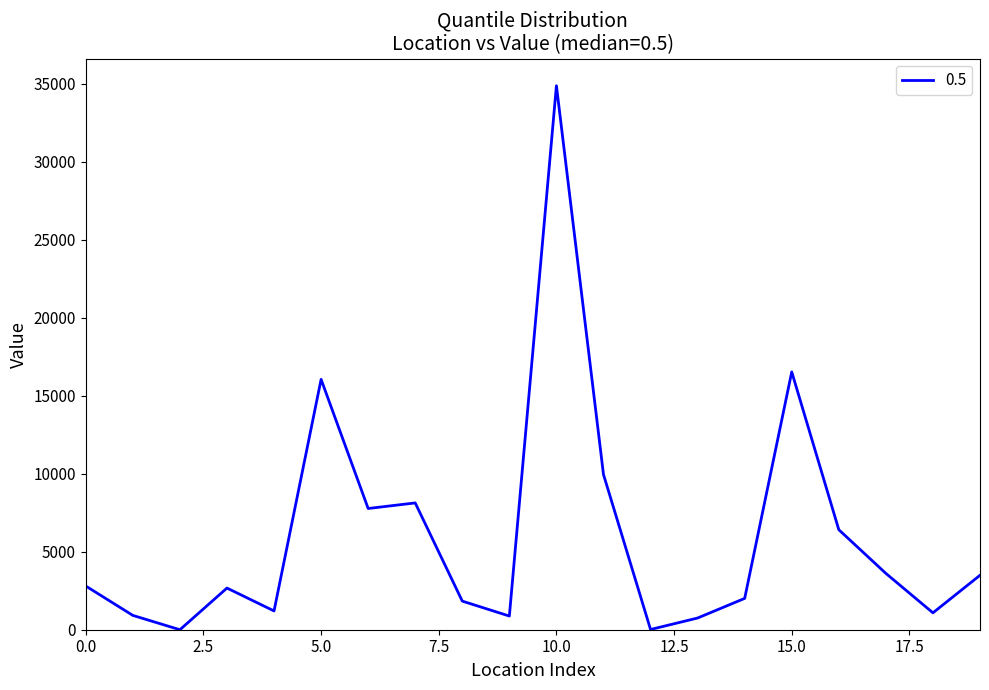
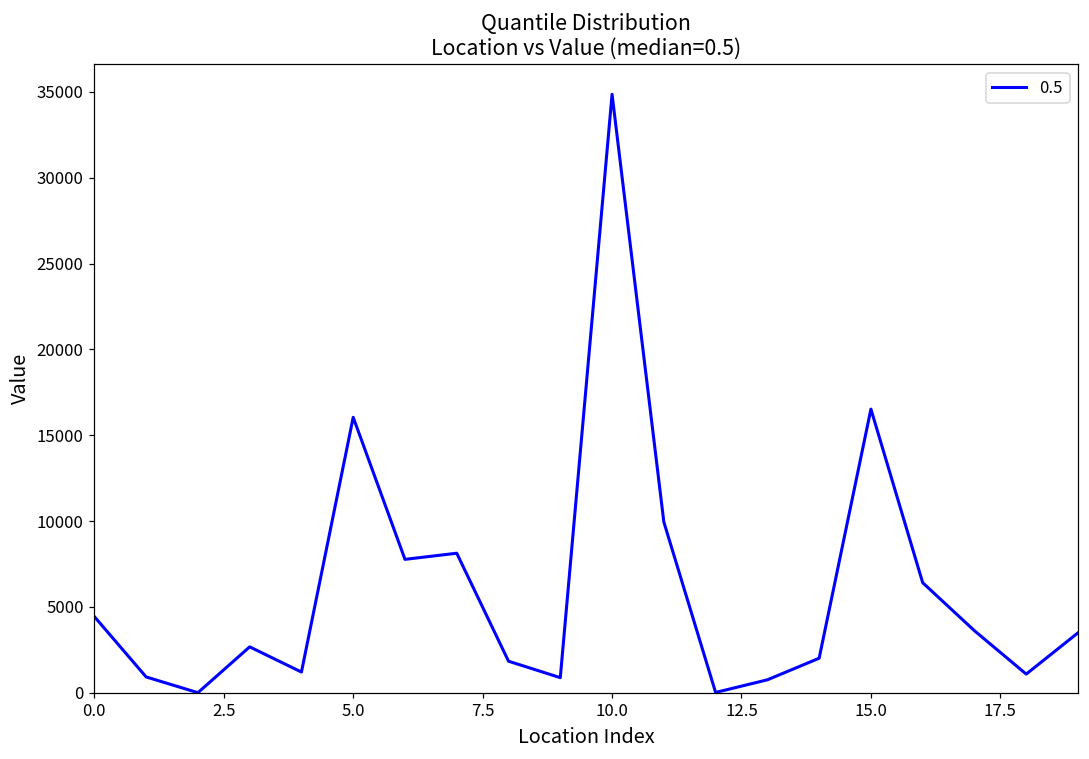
0.0: 2800 -> 4400
